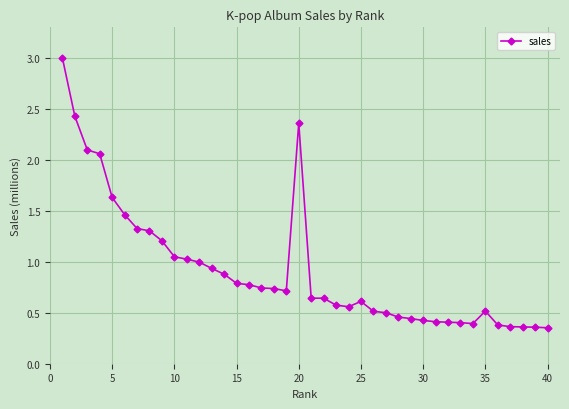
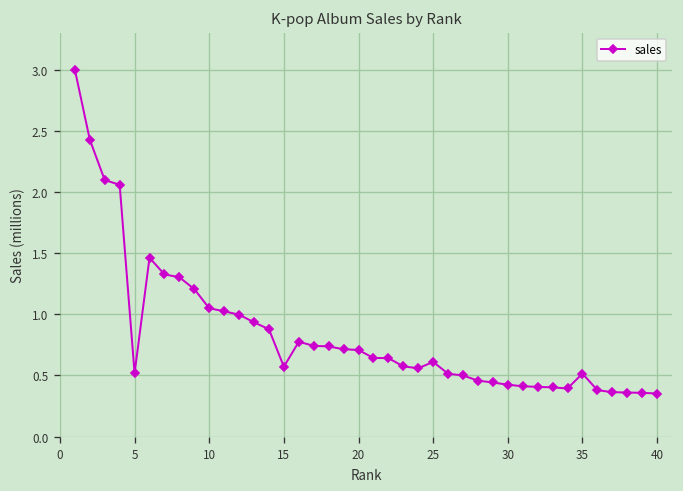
5: 1.63 -> 0.52
15: 0.79 -> 0.57
20: 2.36 -> 0.71
